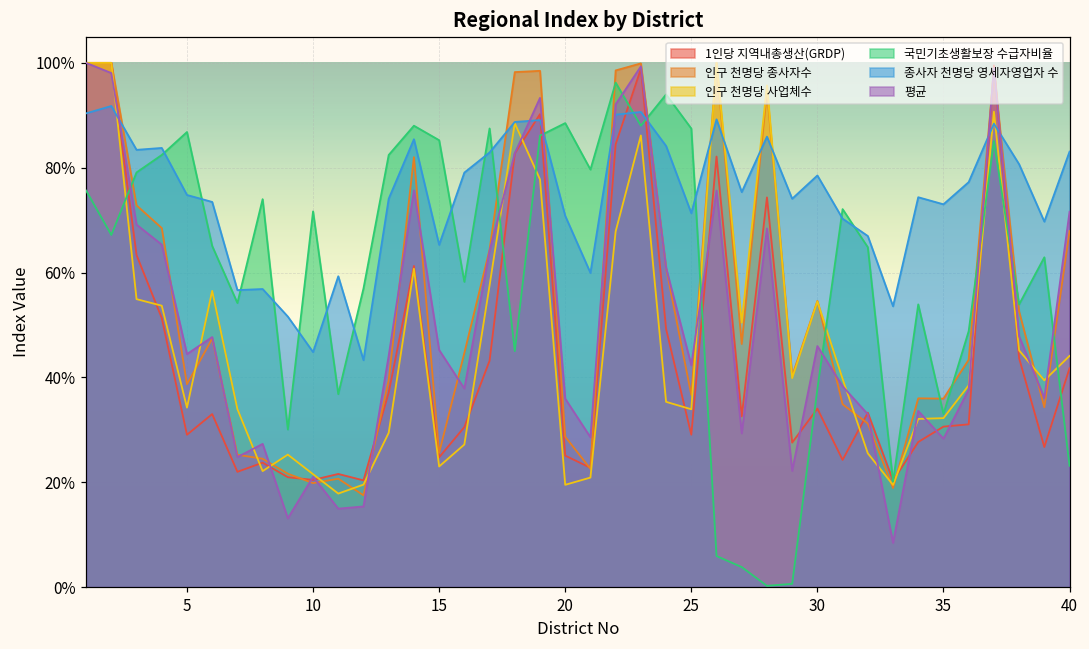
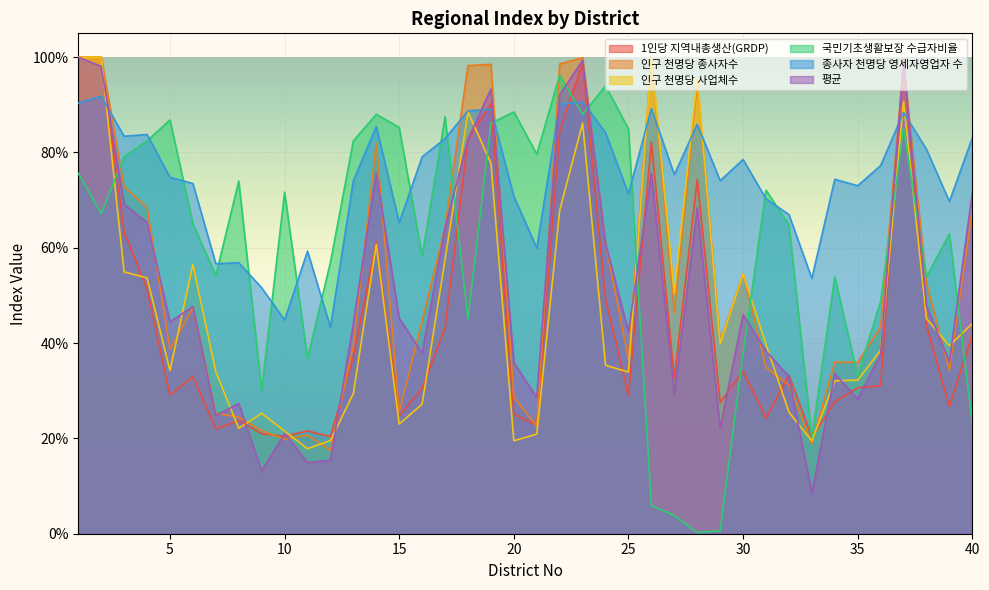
국민기초생활보장 수급자비율, 25: 87% -> 85%
